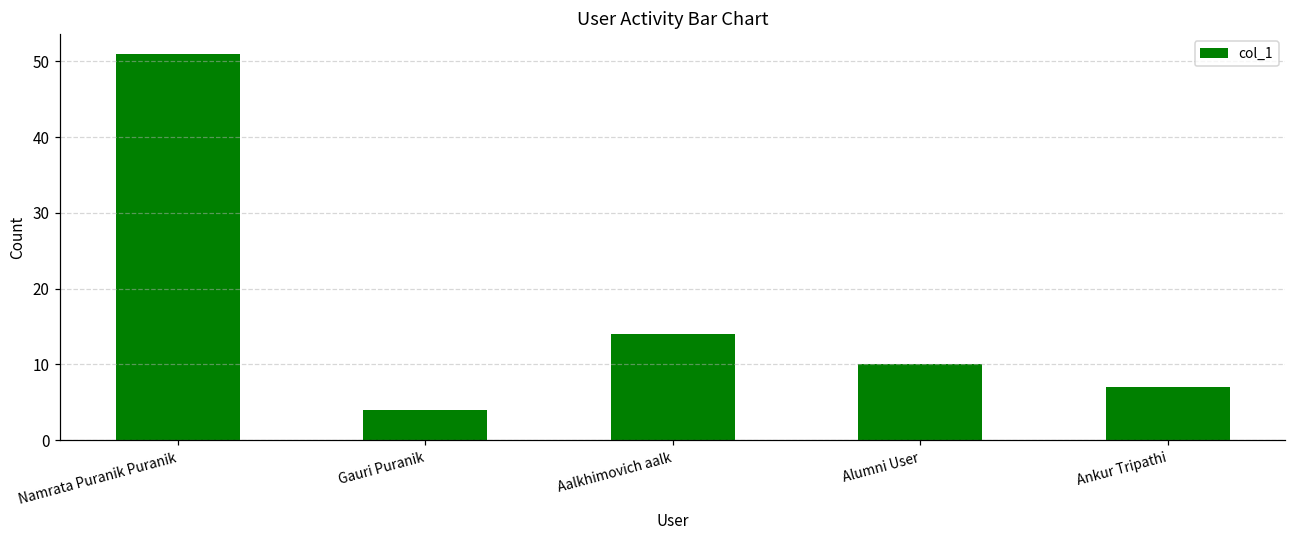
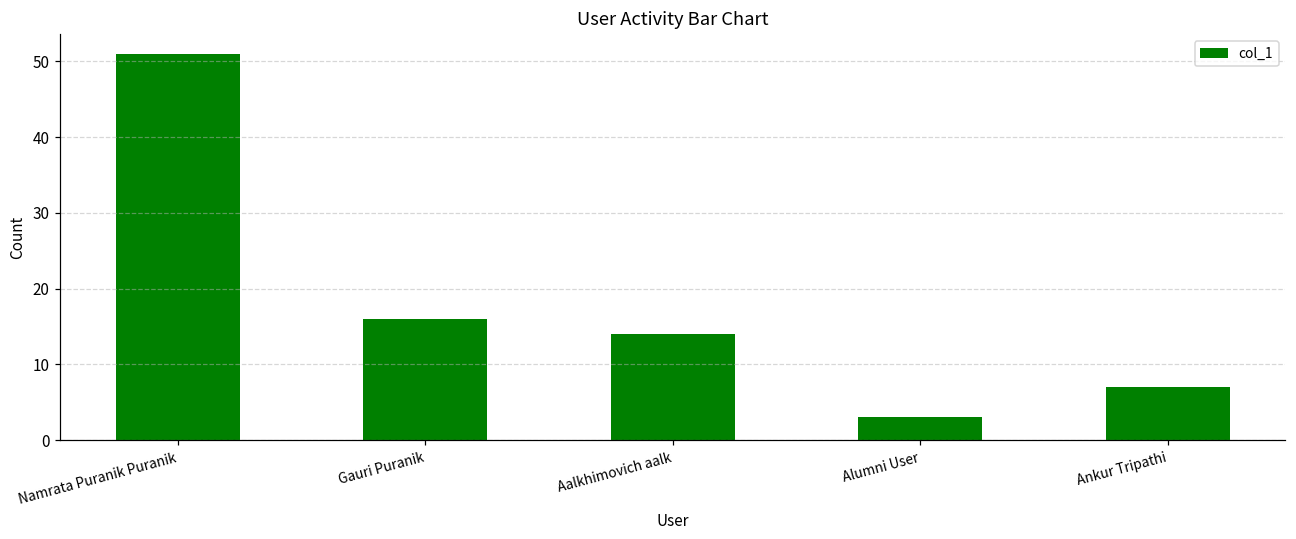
Gauri Puranik: 4 -> 16
Alumni User: 10 -> 3
